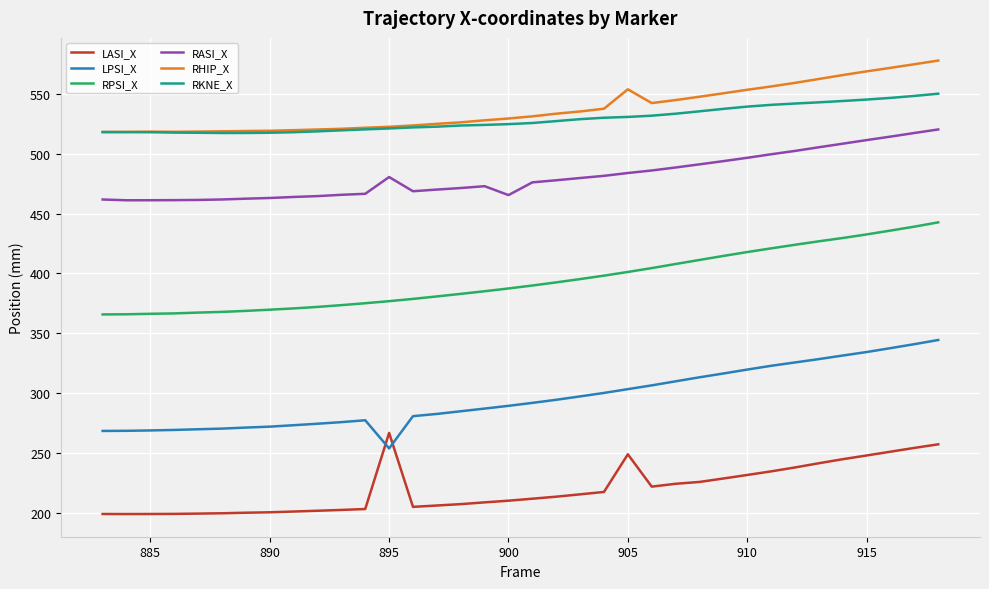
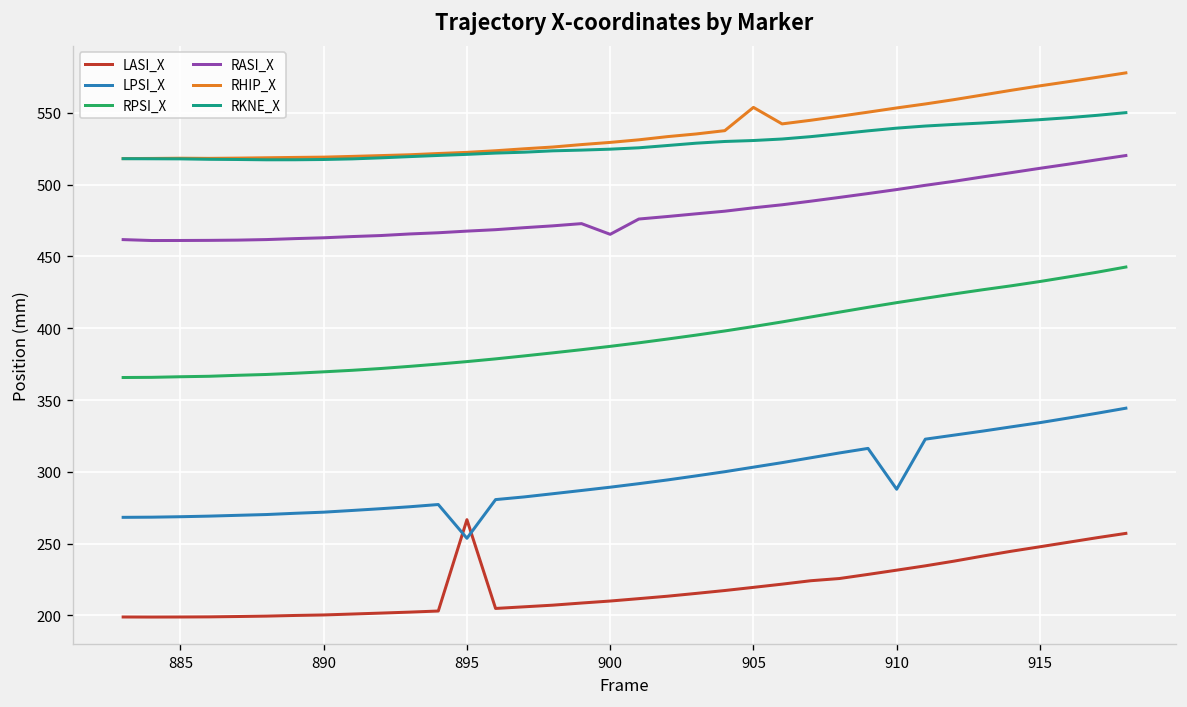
RASI_X, 895: 480 -> 468
LASI_X, 905: 249 -> 220
LPSI_X, 910: 320 -> 288
